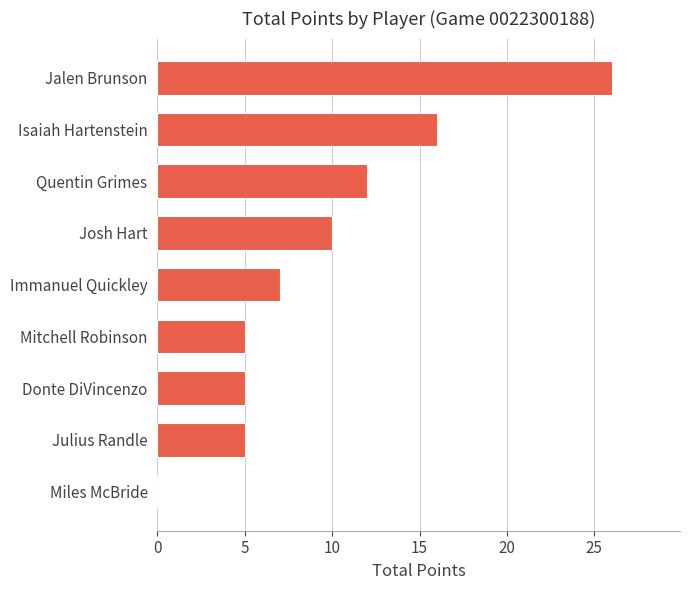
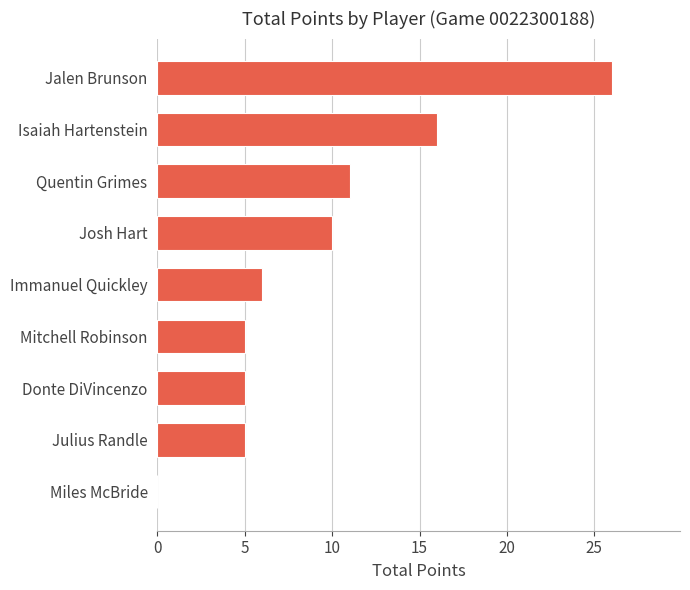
Quentin Grimes: 12 -> 11
Immanuel Quickley: 7 -> 6
